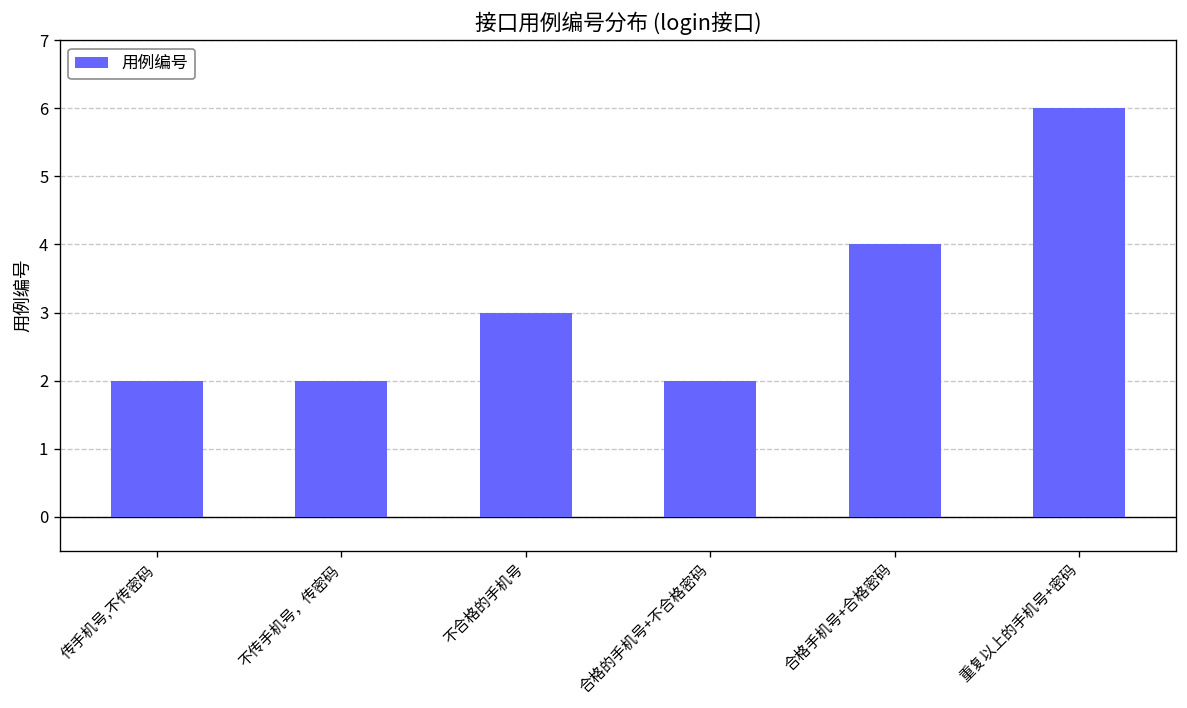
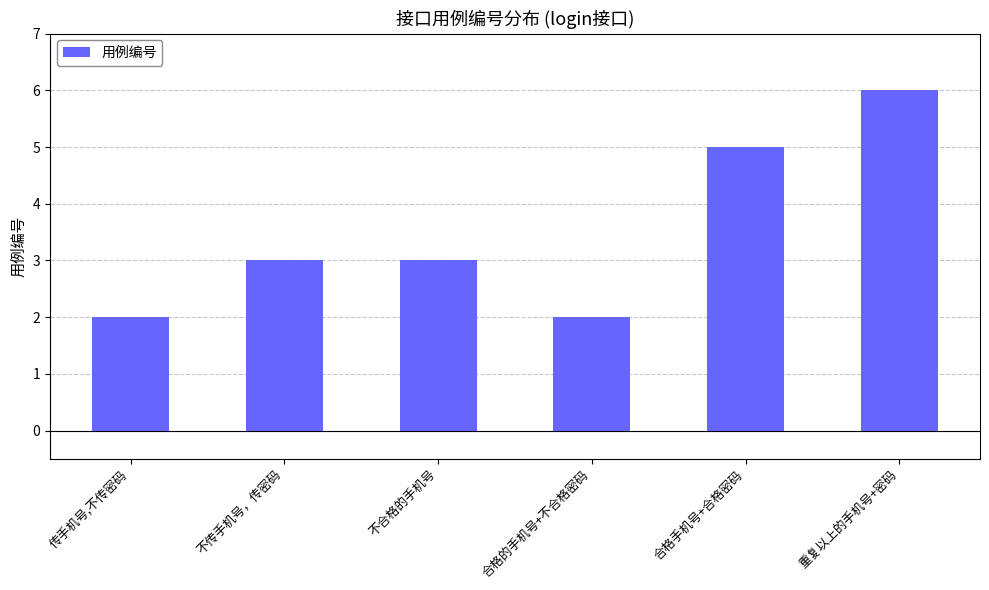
不传手机号，传密码: 2 -> 3
合格手机号+合格密码: 4 -> 5
